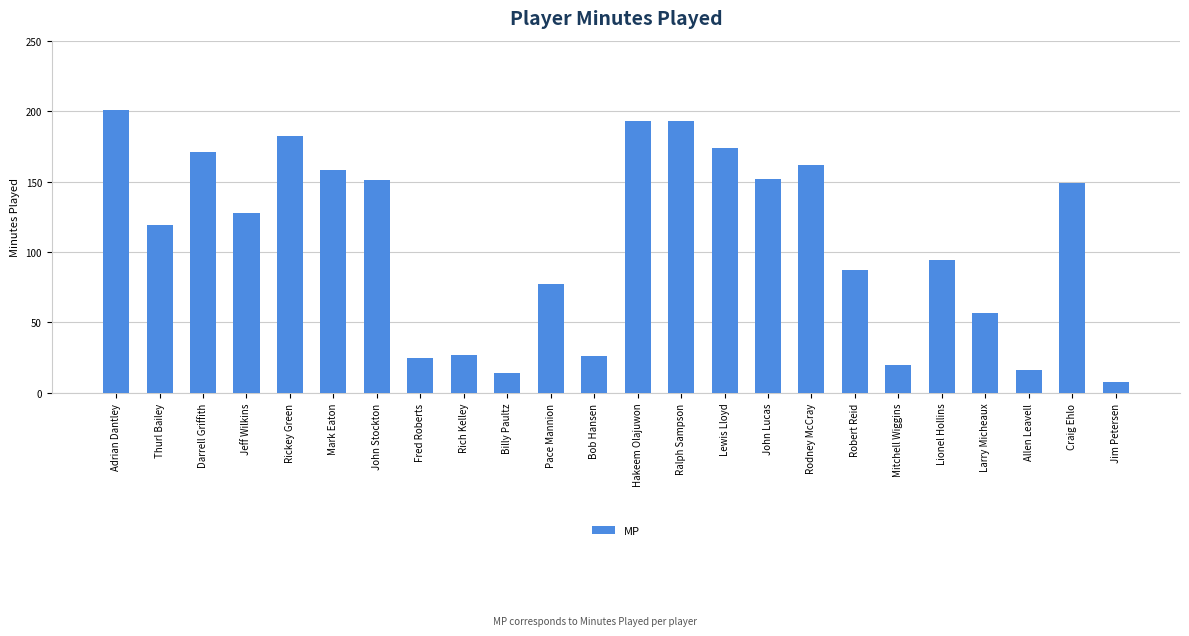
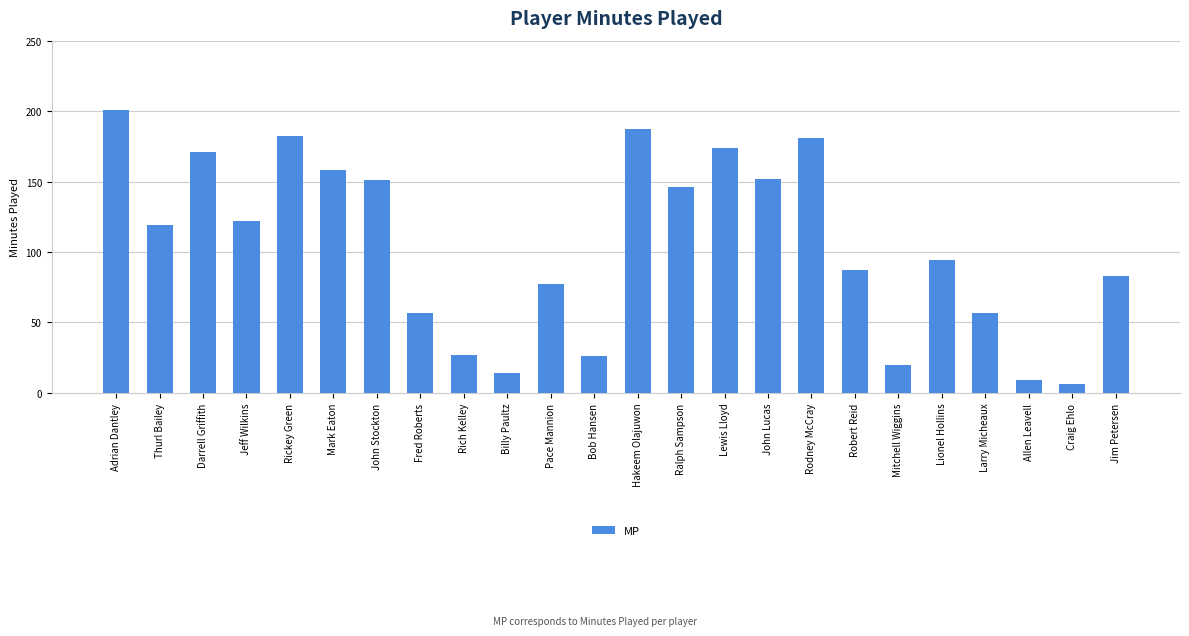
Jeff Wilkins: 128 -> 122
Fred Roberts: 25 -> 57
Hakeem Olajuwon: 193 -> 187
Ralph Sampson: 193 -> 146
Rodney McCray: 162 -> 181
Allen Leavell: 16 -> 9
Craig Ehlo: 149 -> 6
Jim Petersen: 8 -> 83
